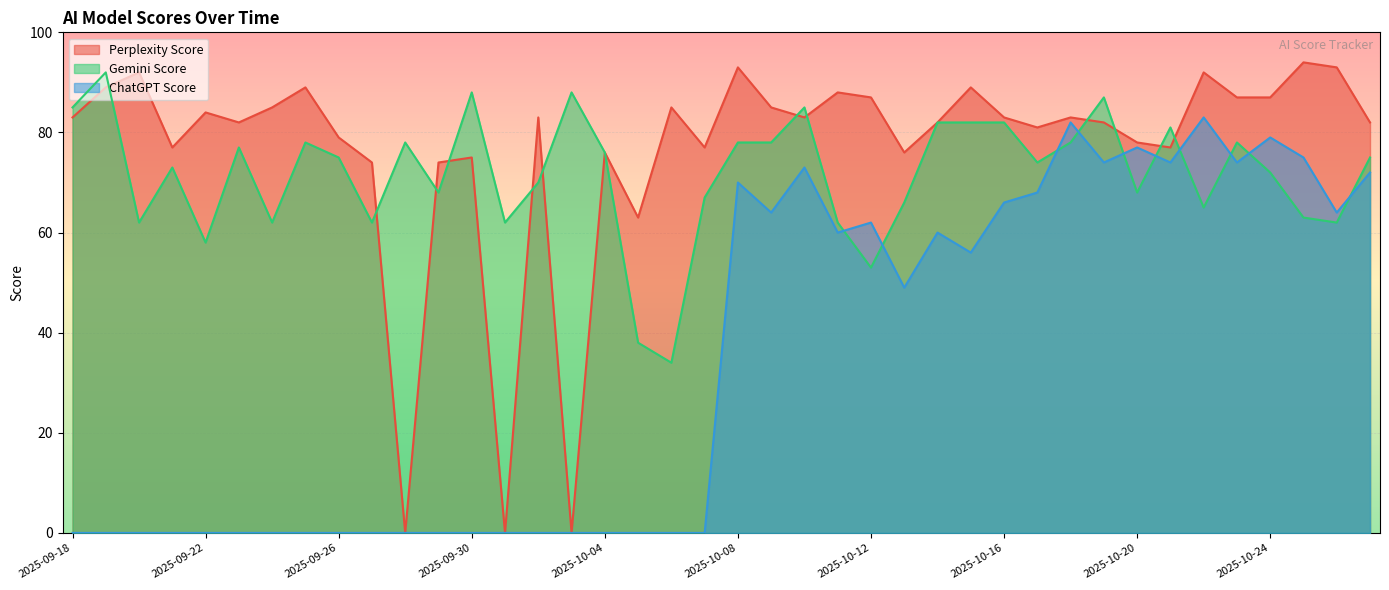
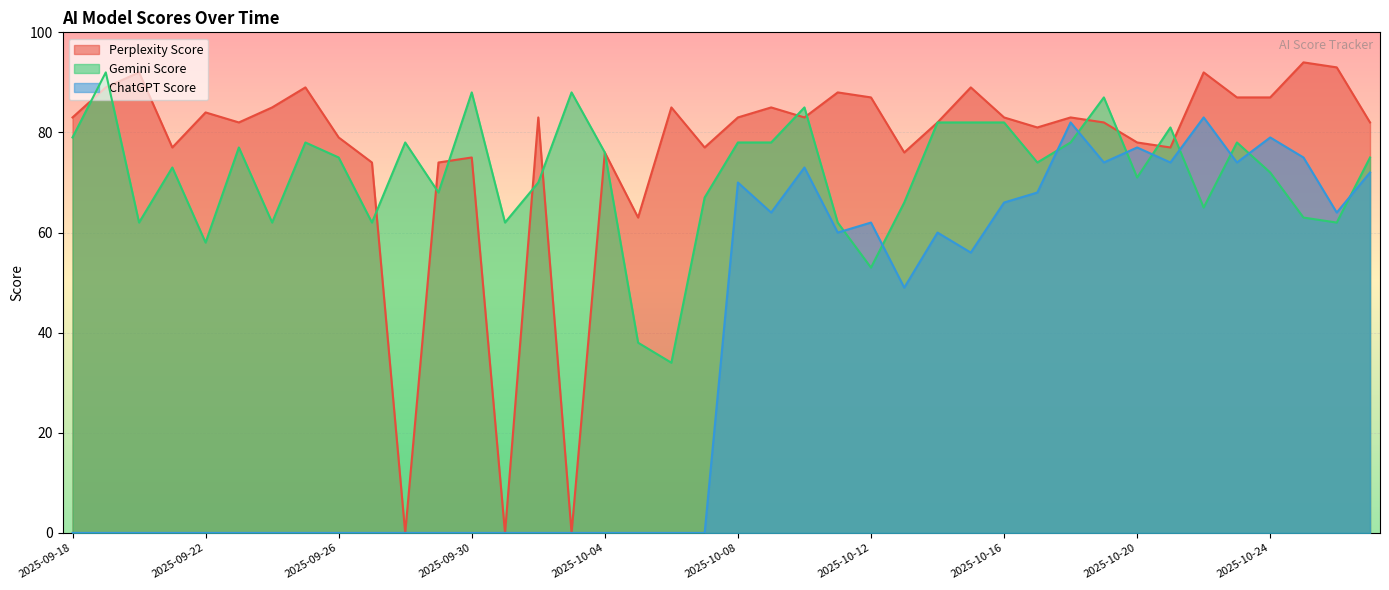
Gemini Score, 2025-09-18: 85 -> 79
Perplexity Score, 2025-10-08: 93 -> 83
Gemini Score, 2025-10-20: 68 -> 71
